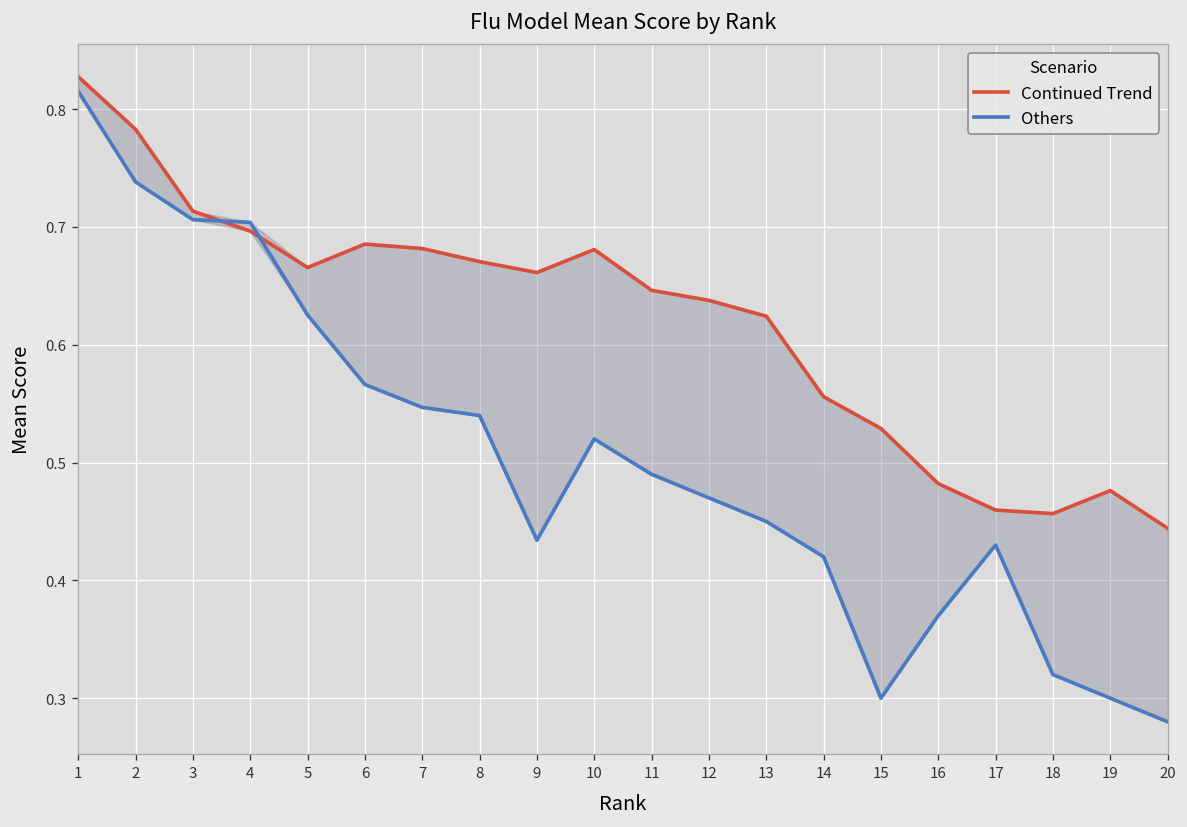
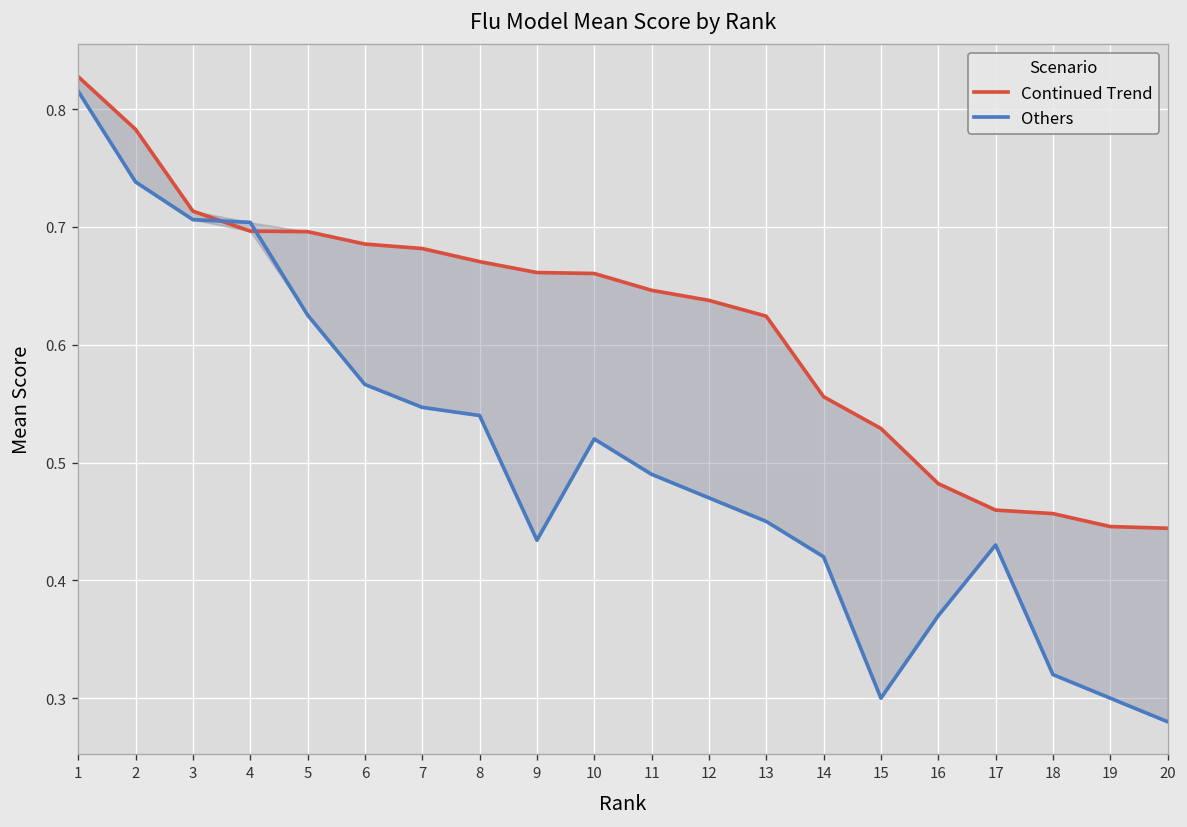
Continued Trend, 5: 0.67 -> 0.70
Continued Trend, 10: 0.68 -> 0.66
Continued Trend, 19: 0.48 -> 0.45
